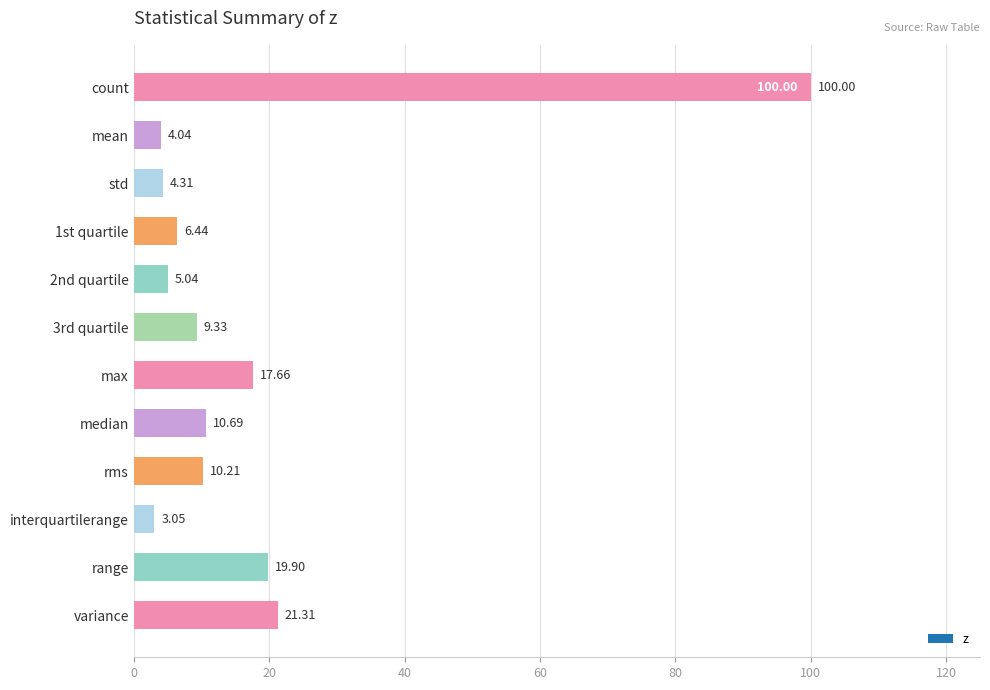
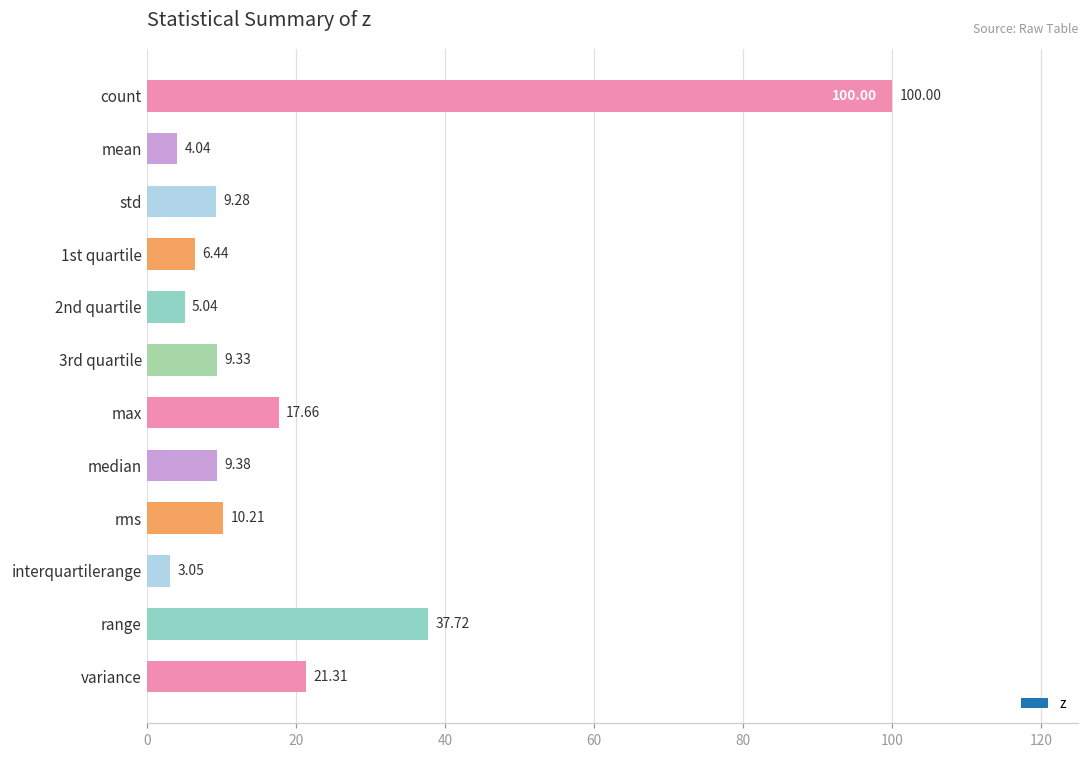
std: 4.31 -> 9.28
median: 10.69 -> 9.38
range: 19.90 -> 37.72
